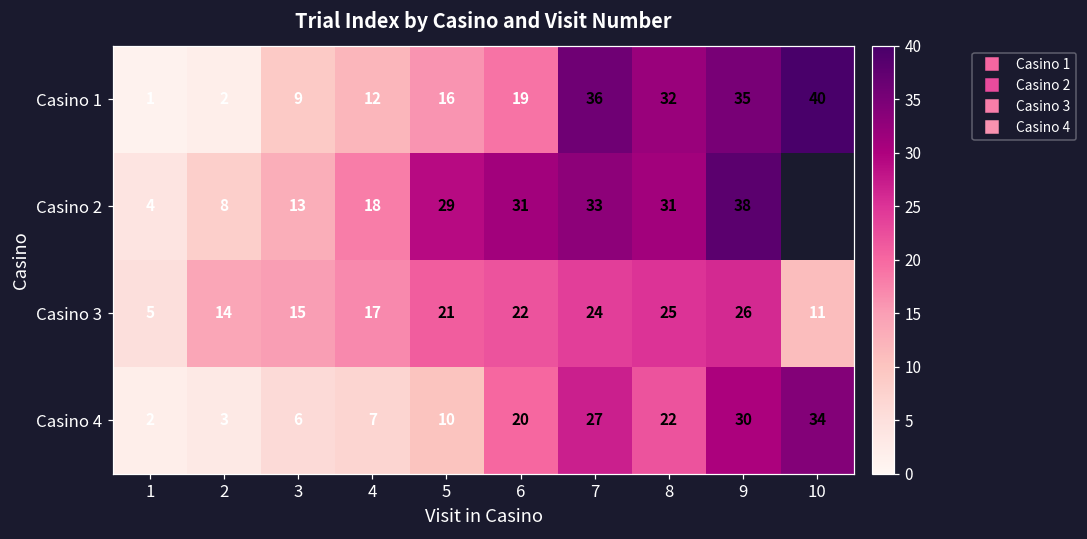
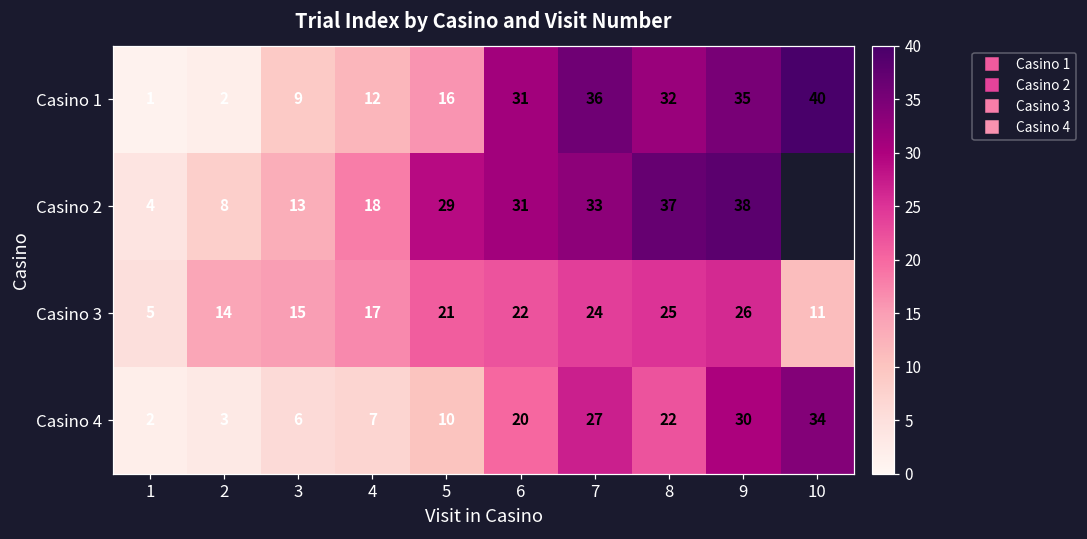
Casino 1, 6: 19 -> 31
Casino 2, 8: 31 -> 37
